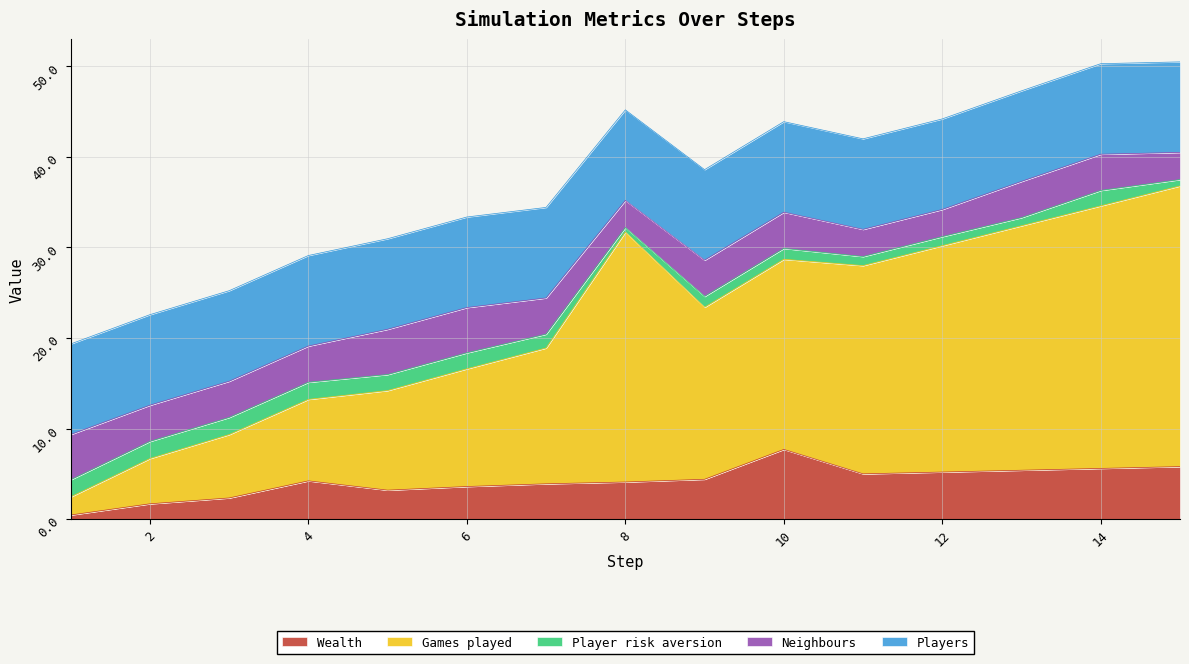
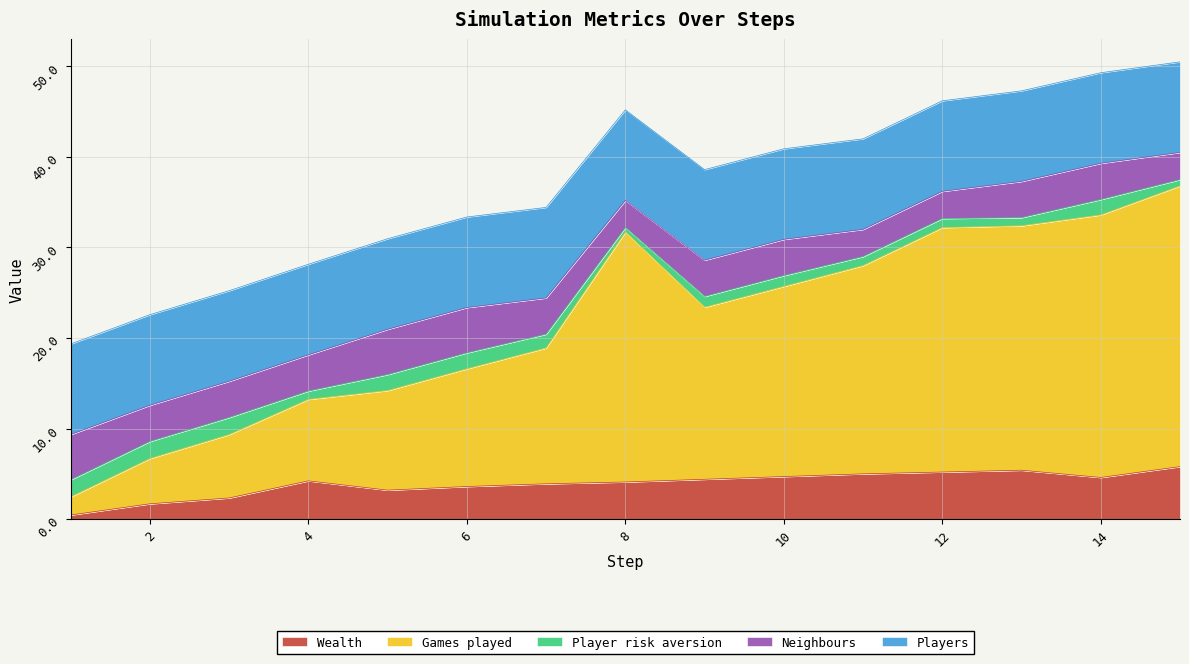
Player risk aversion, 4: 2 -> 1
Wealth, 10: 8 -> 5
Games played, 12: 25 -> 27
Wealth, 14: 6 -> 5
